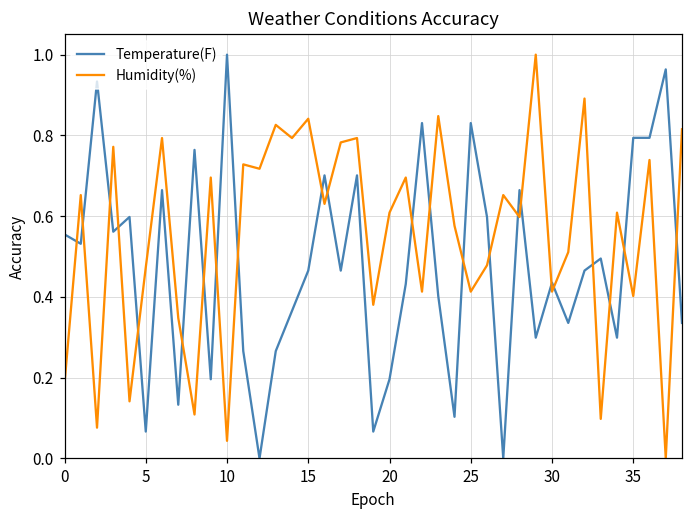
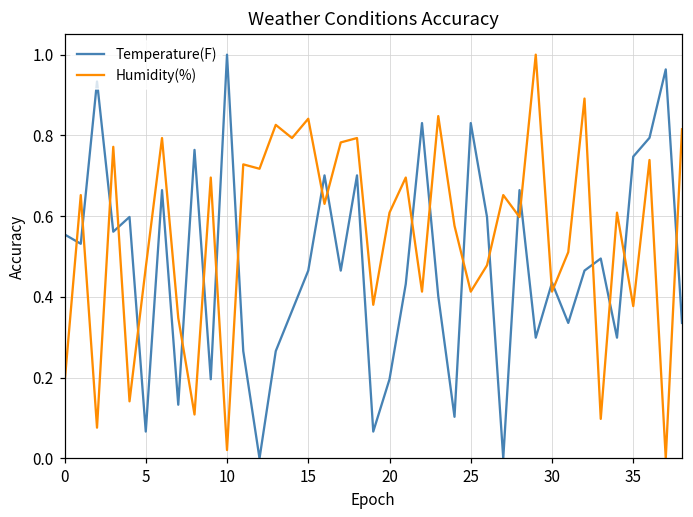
Humidity(%), 10: 0.04 -> 0.02
Temperature(F), 35: 0.79 -> 0.75
Humidity(%), 35: 0.40 -> 0.38
